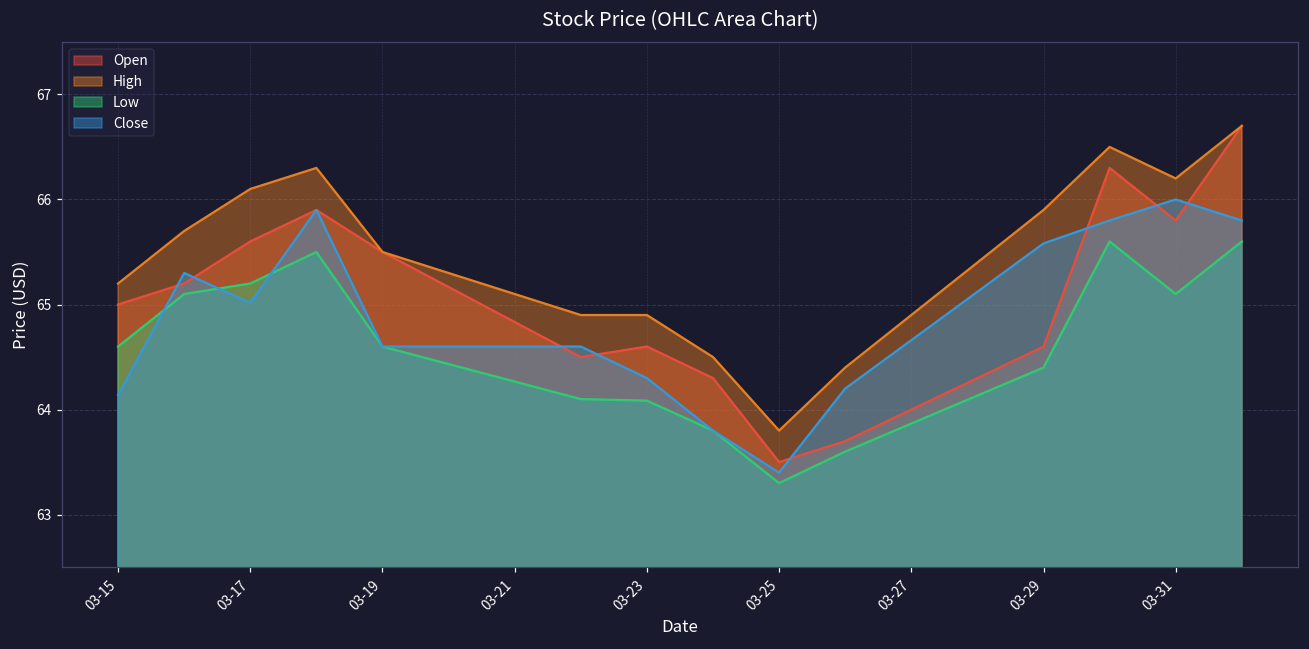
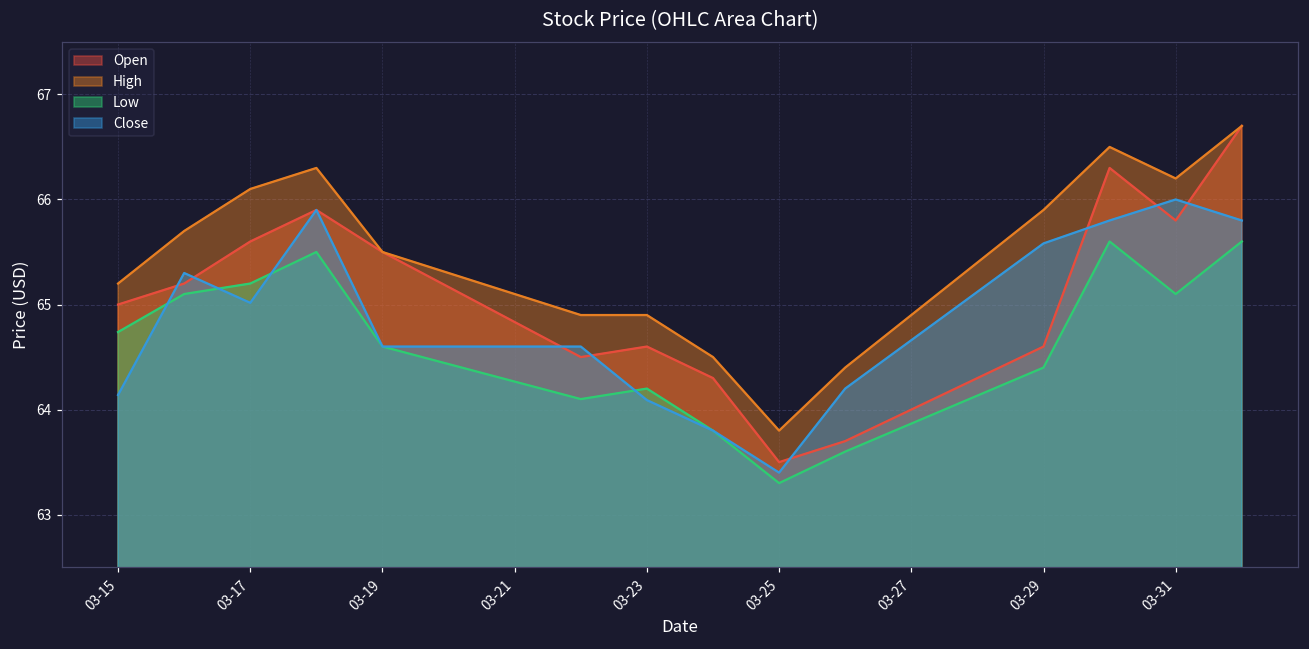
Low, 03-15: 64.6 -> 64.7
Low, 03-23: 64.1 -> 64.2
Close, 03-23: 64.3 -> 64.1
